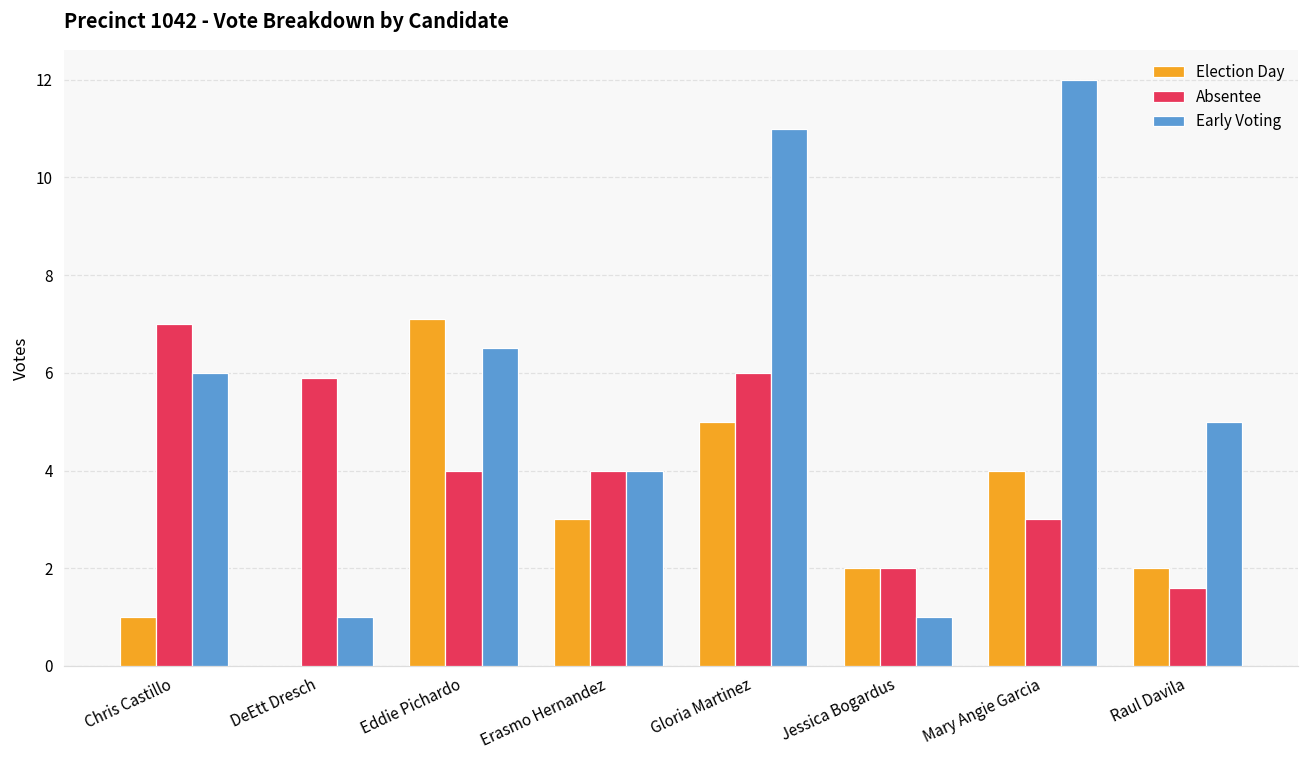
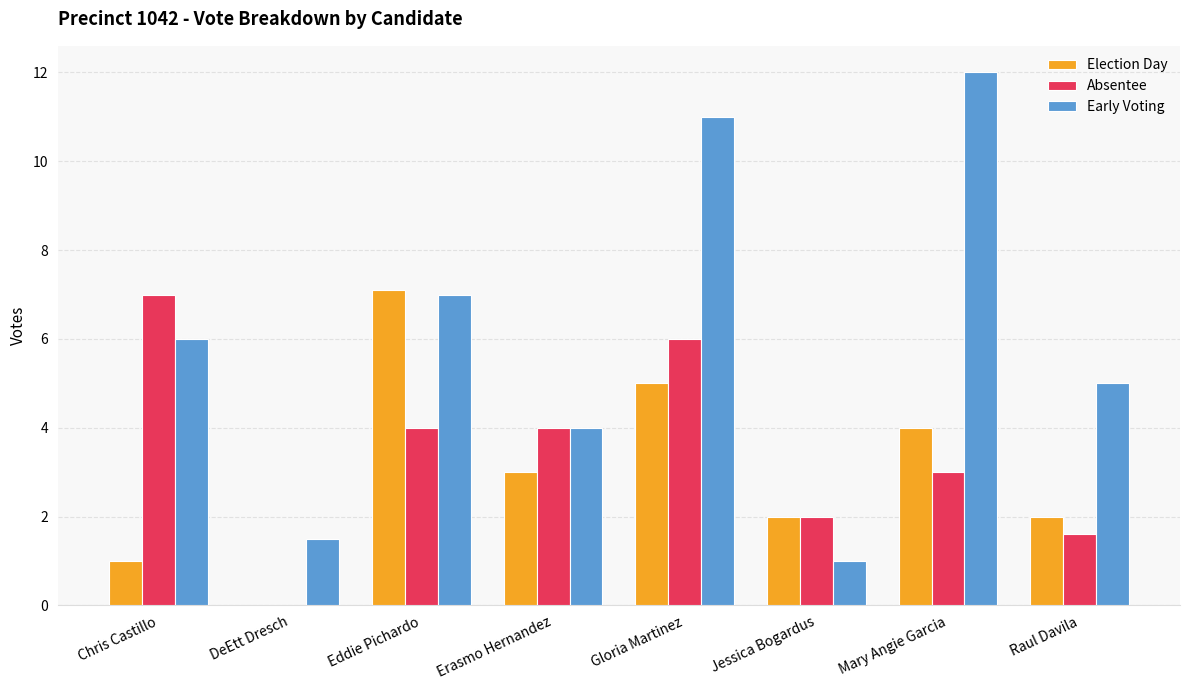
Absentee, DeEtt Dresch: 5.9 -> 0.0
Early Voting, DeEtt Dresch: 1.0 -> 1.5
Early Voting, Eddie Pichardo: 6.5 -> 7.0
